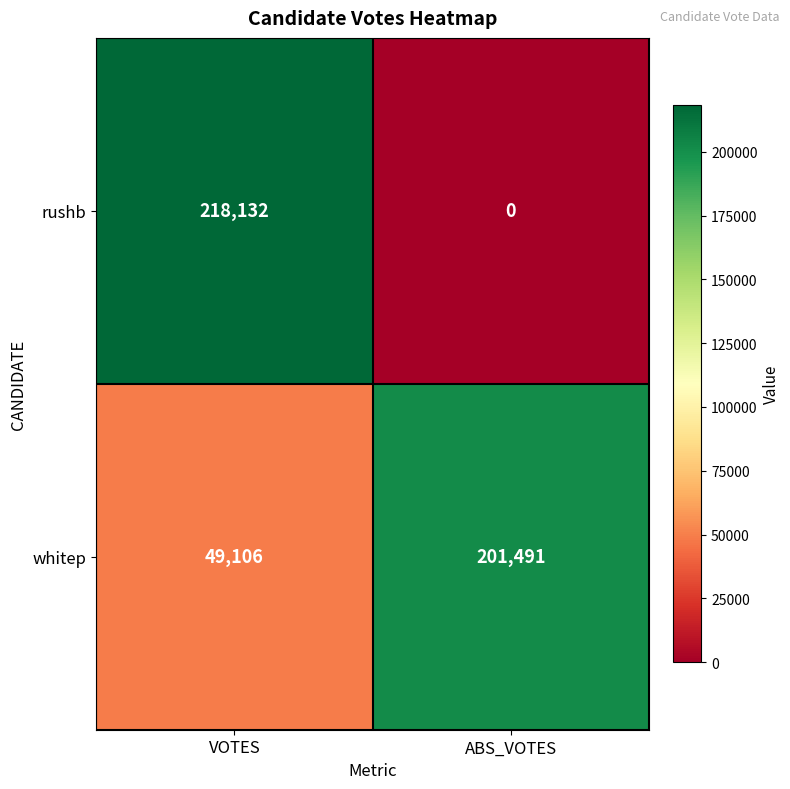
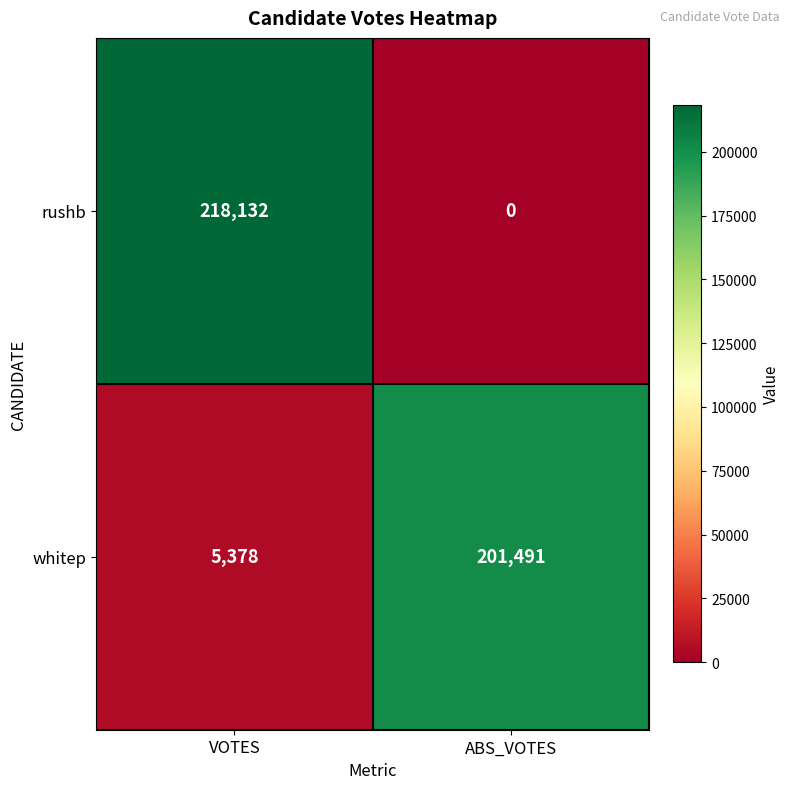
whitep, VOTES: 49,106 -> 5,378
